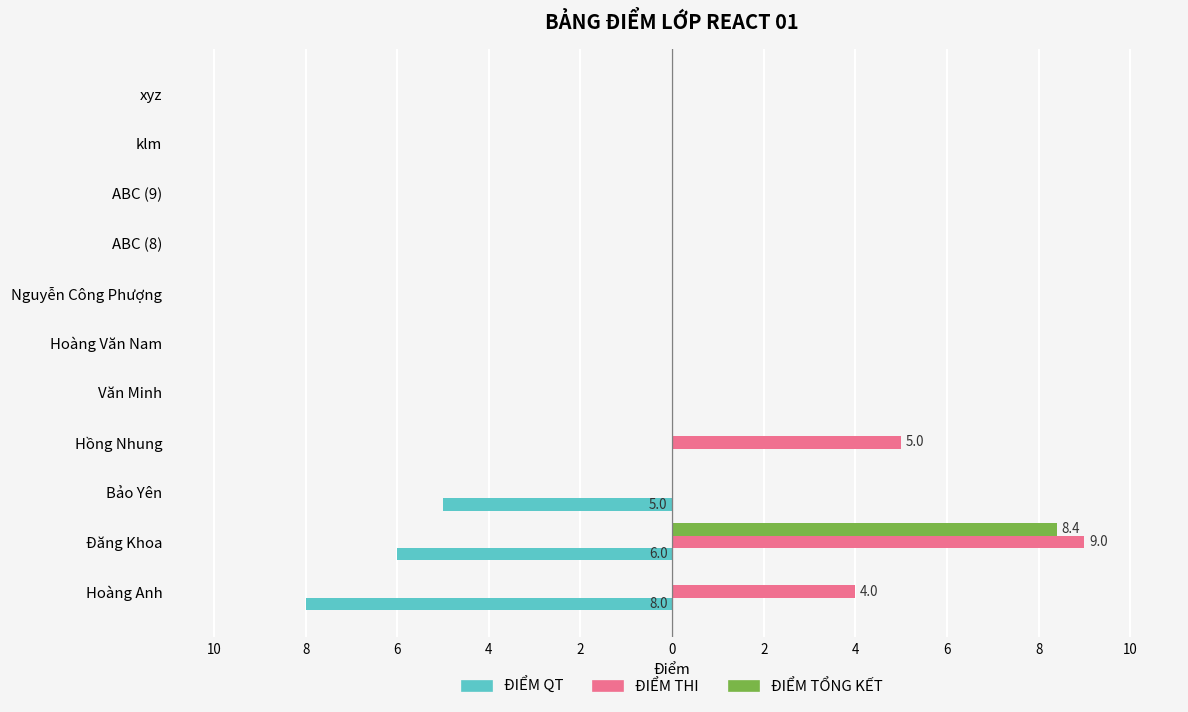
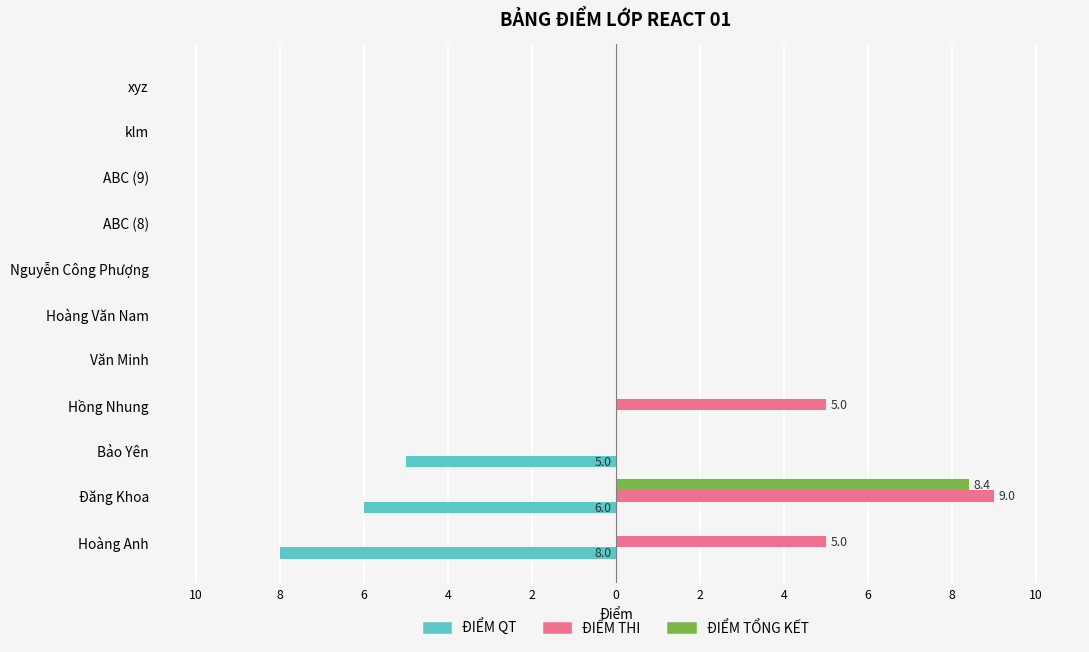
ĐIỂM THI, Hoàng Anh: 4.0 -> 5.0
